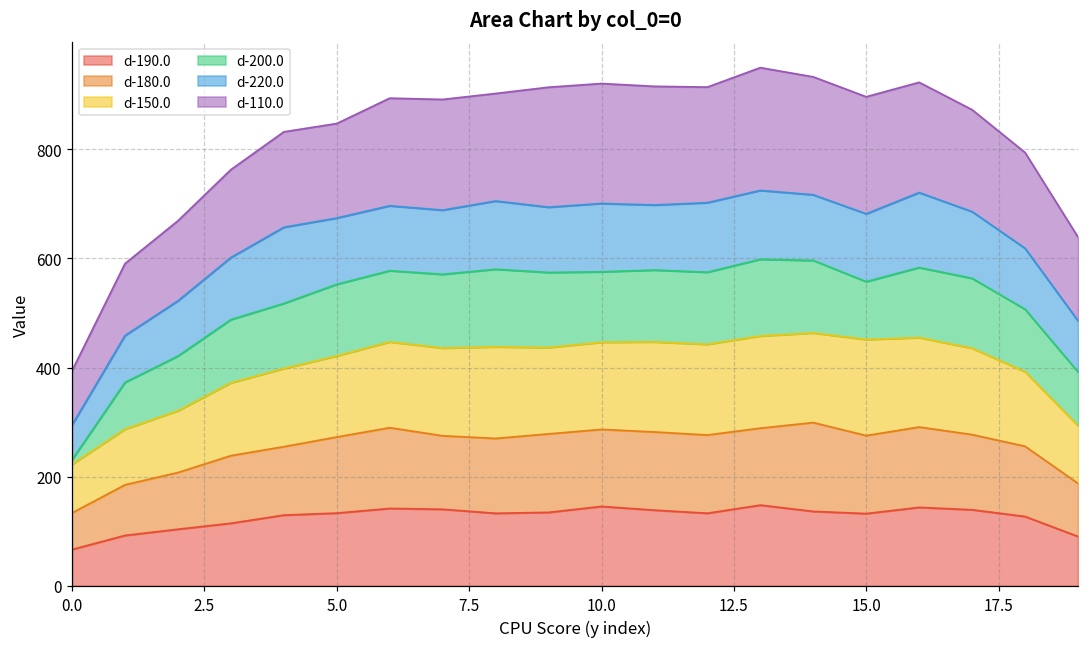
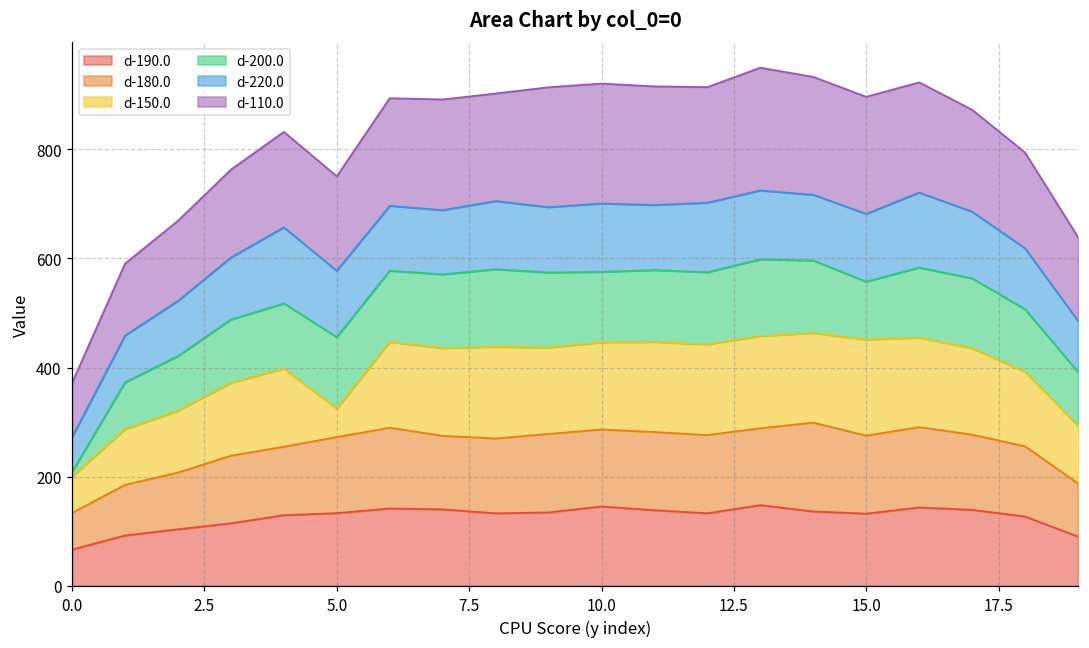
d-150.0, 0.0: 90 -> 70
d-150.0, 5.0: 150 -> 50
